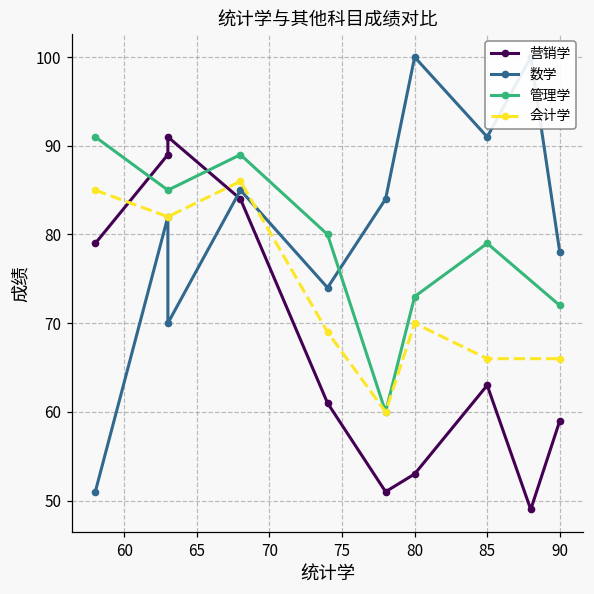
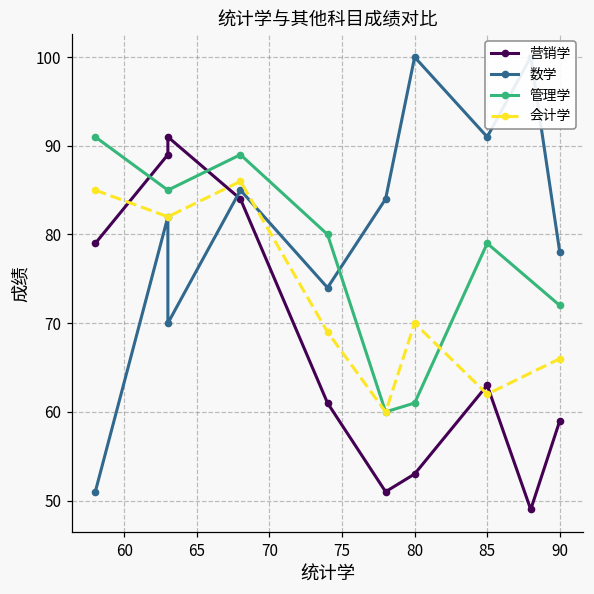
管理学, 80: 73 -> 61
会计学, 85: 66 -> 62
